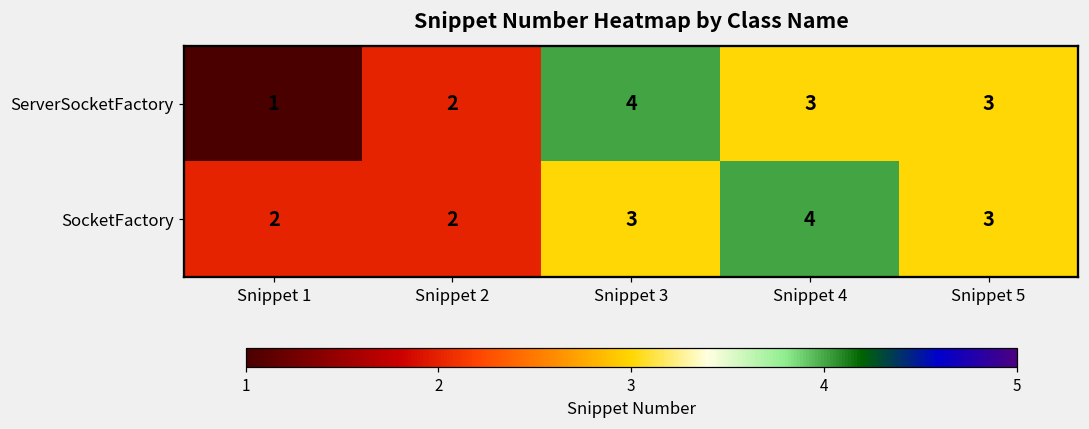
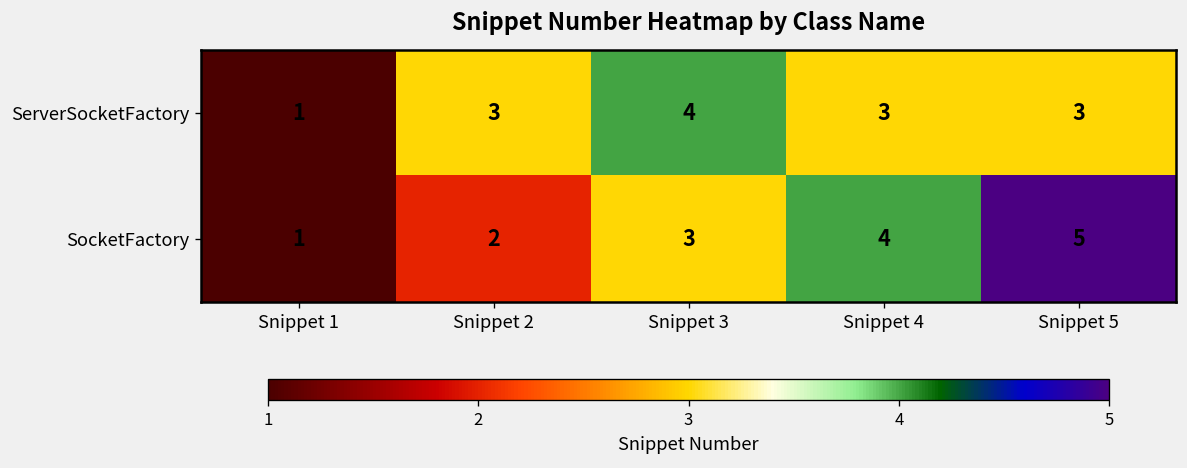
ServerSocketFactory, Snippet 2: 2 -> 3
SocketFactory, Snippet 1: 2 -> 1
SocketFactory, Snippet 5: 3 -> 5
